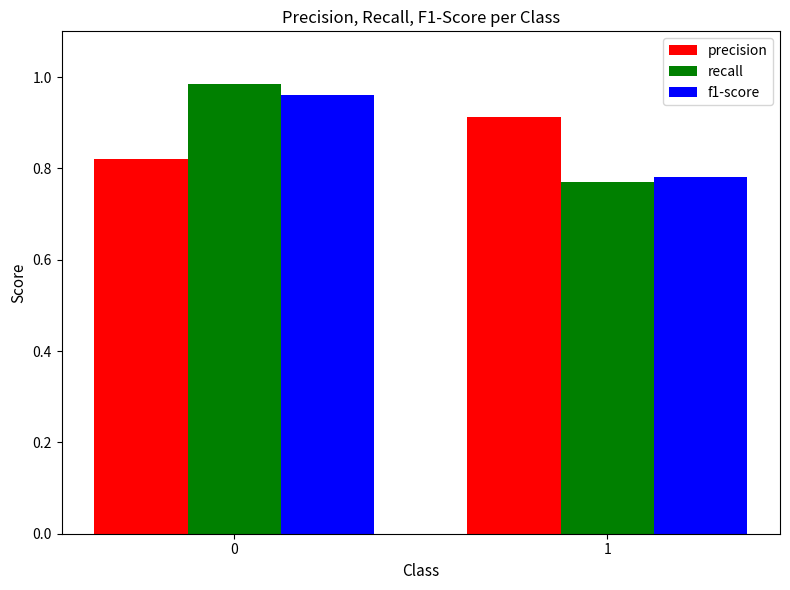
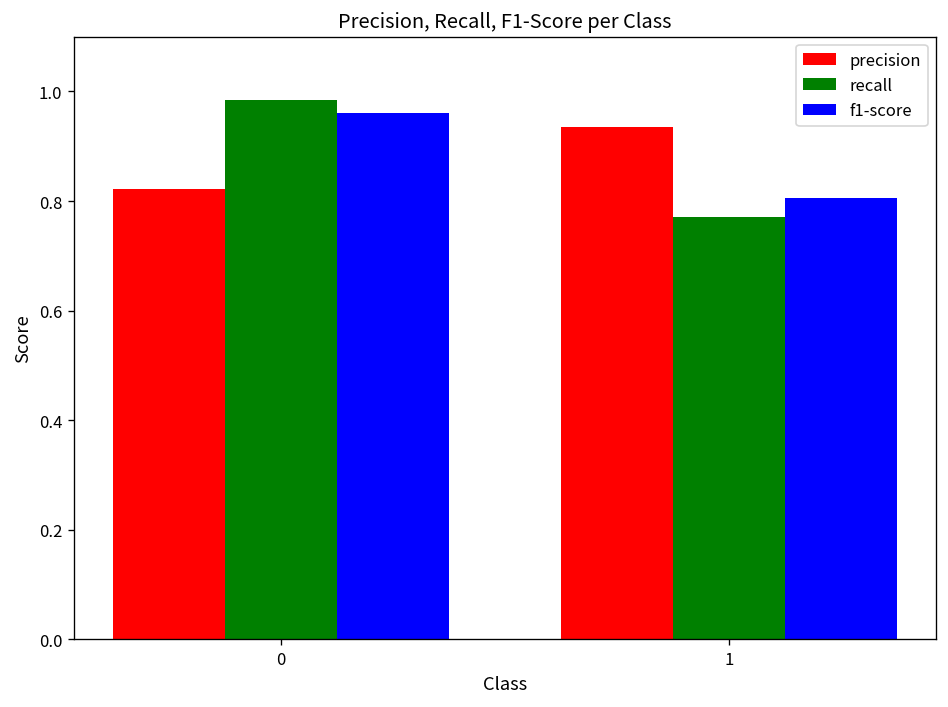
precision, 1: 0.91 -> 0.94
f1-score, 1: 0.78 -> 0.81
